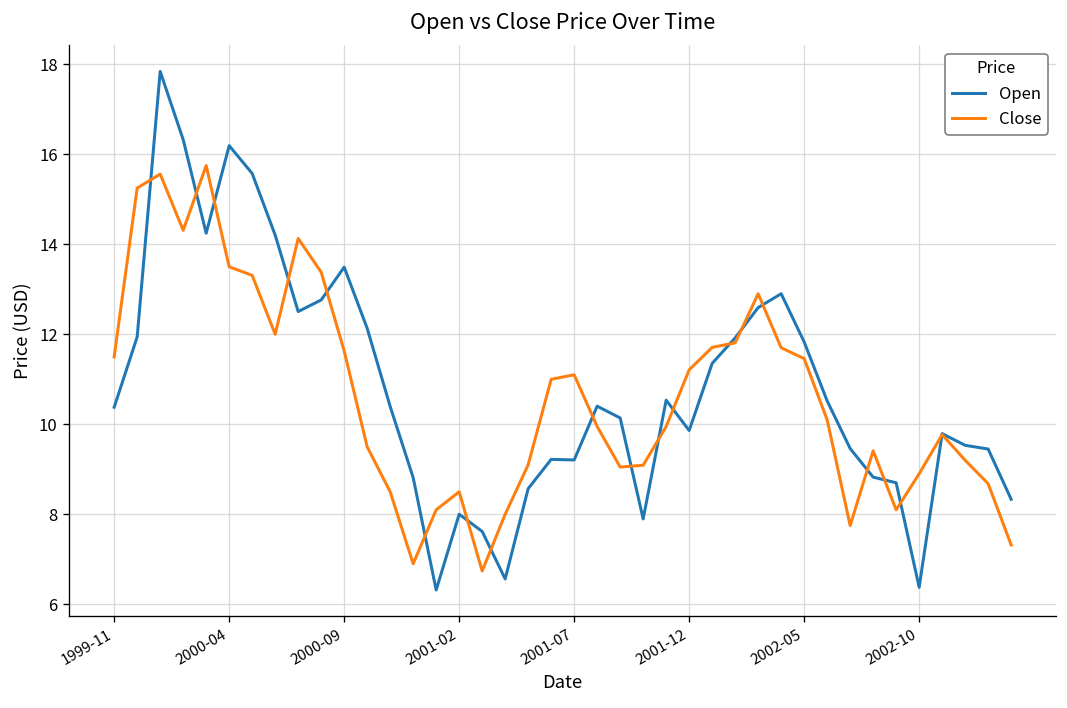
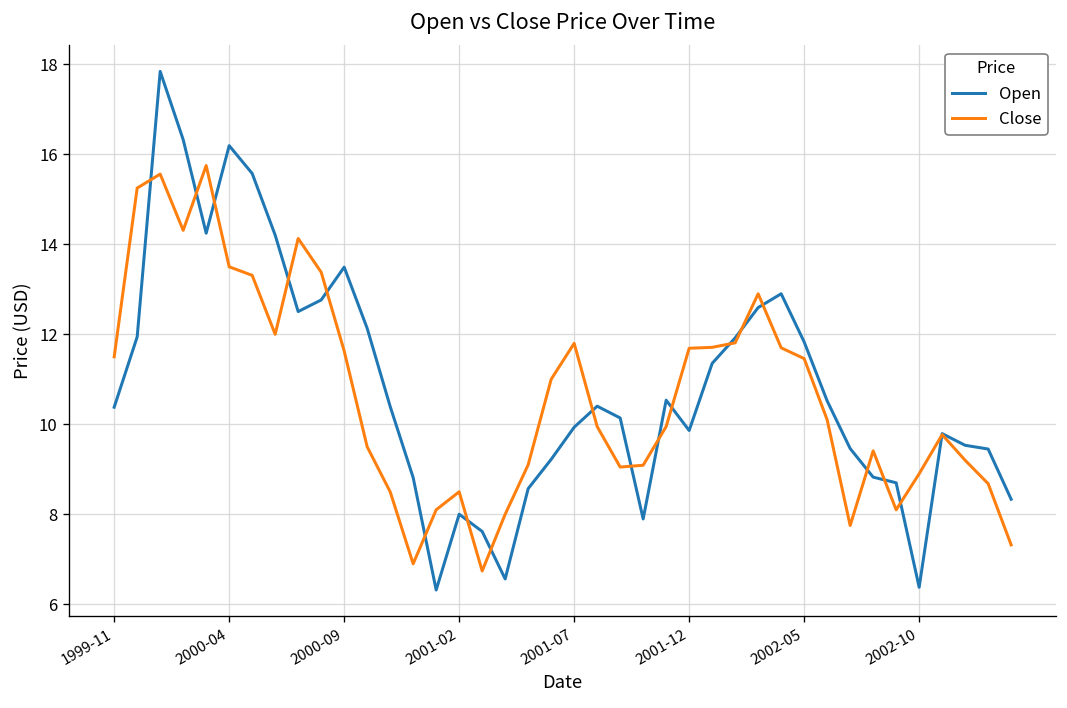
Open, 2001-07: 9.2 -> 9.9
Close, 2001-07: 11.1 -> 11.8
Close, 2001-12: 11.2 -> 11.7
